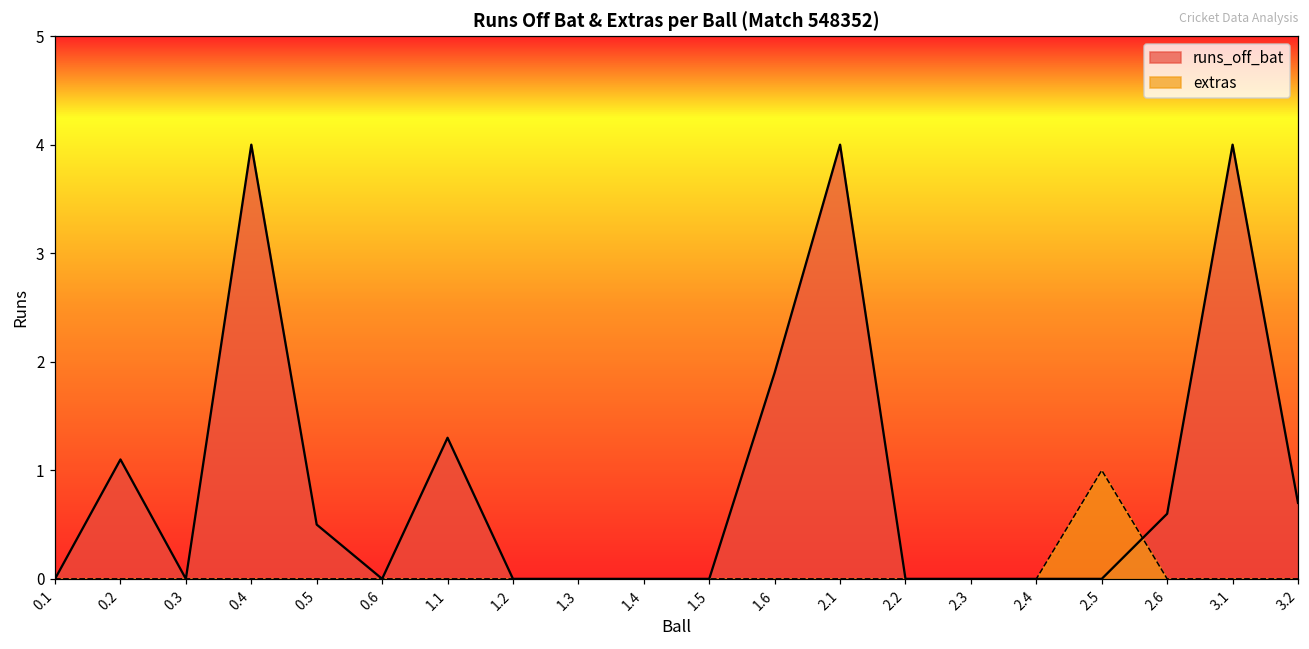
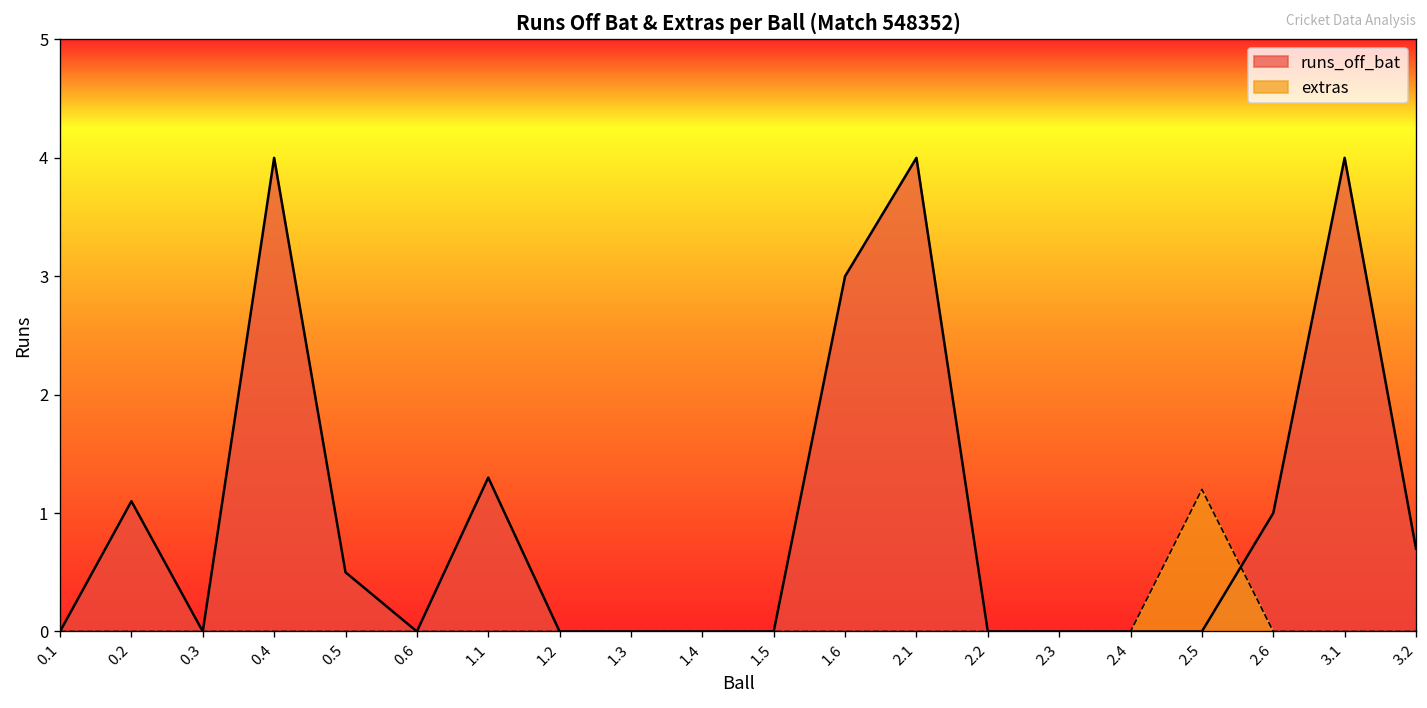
runs_off_bat, 1.6: 1.9 -> 3.0
extras, 2.5: 1.0 -> 1.2
runs_off_bat, 2.6: 0.6 -> 1.0
